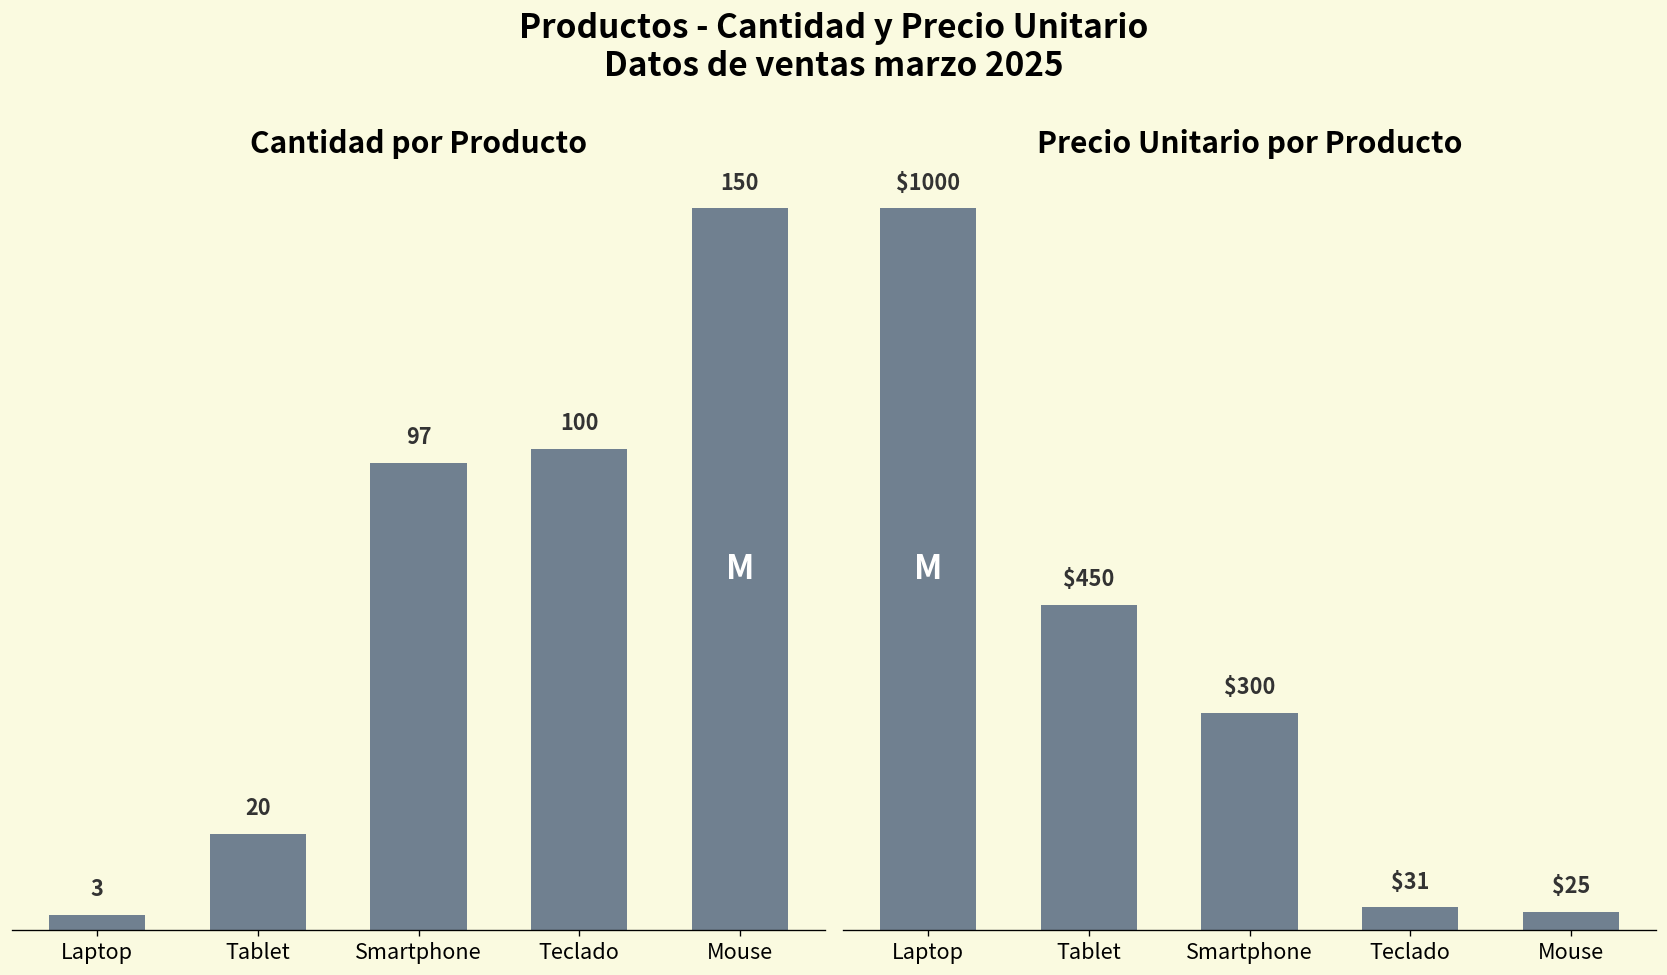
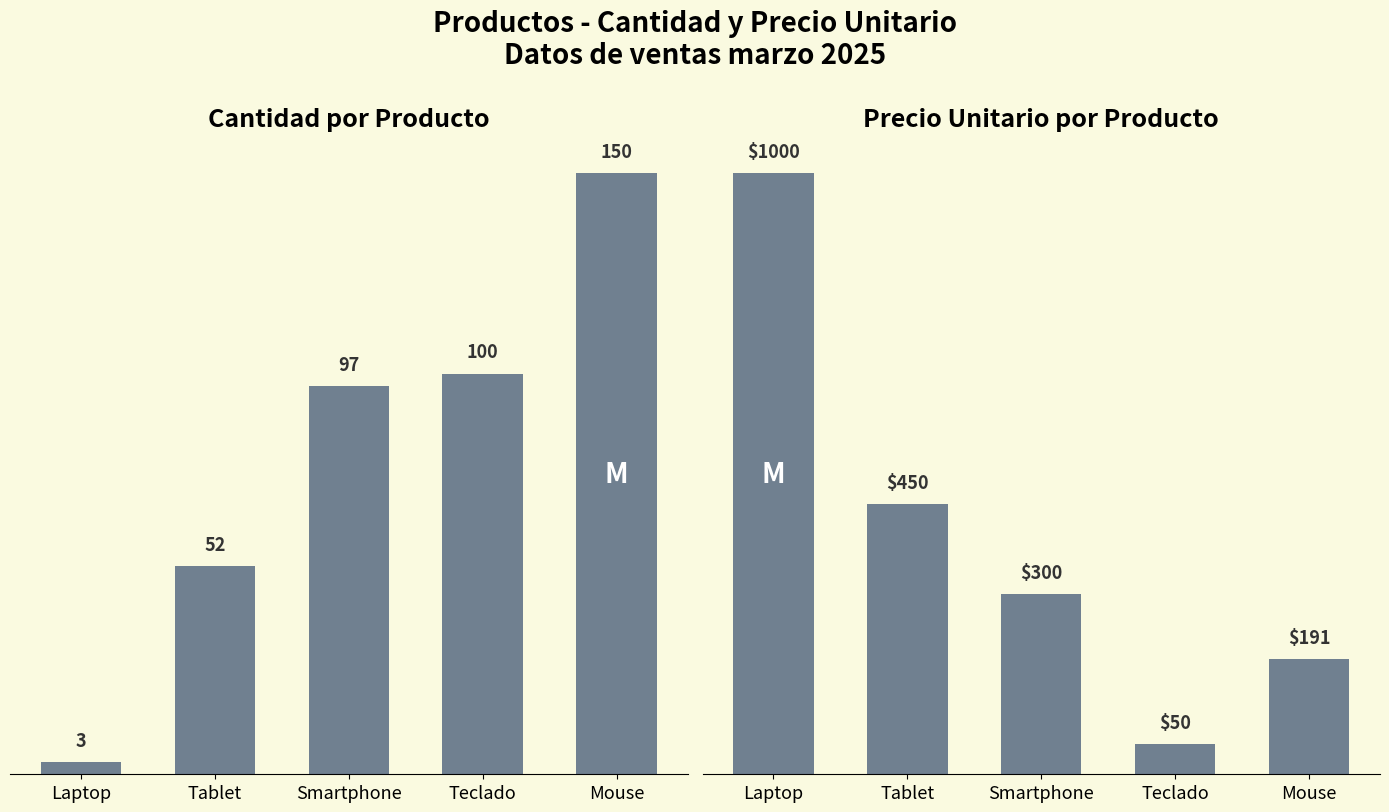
Cantidad por Producto, Tablet: 20 -> 52
Precio Unitario por Producto, Teclado: $31 -> $50
Precio Unitario por Producto, Mouse: $25 -> $191
